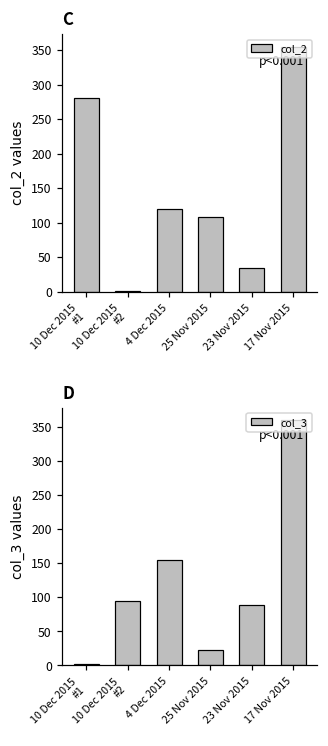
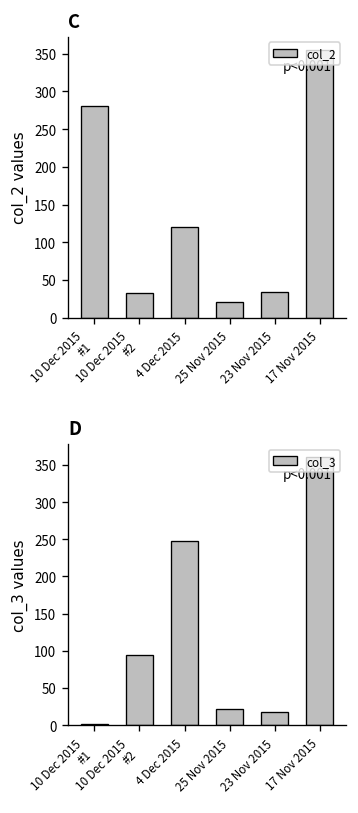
C, 10 Dec 2015 #2: 0 -> 30
C, 25 Nov 2015: 110 -> 20
D, 4 Dec 2015: 160 -> 250
D, 23 Nov 2015: 90 -> 20
